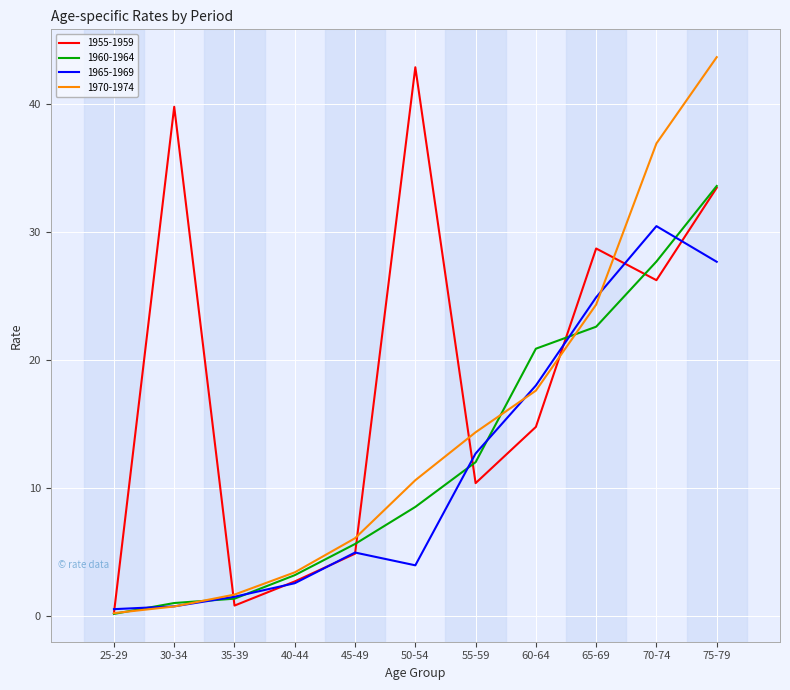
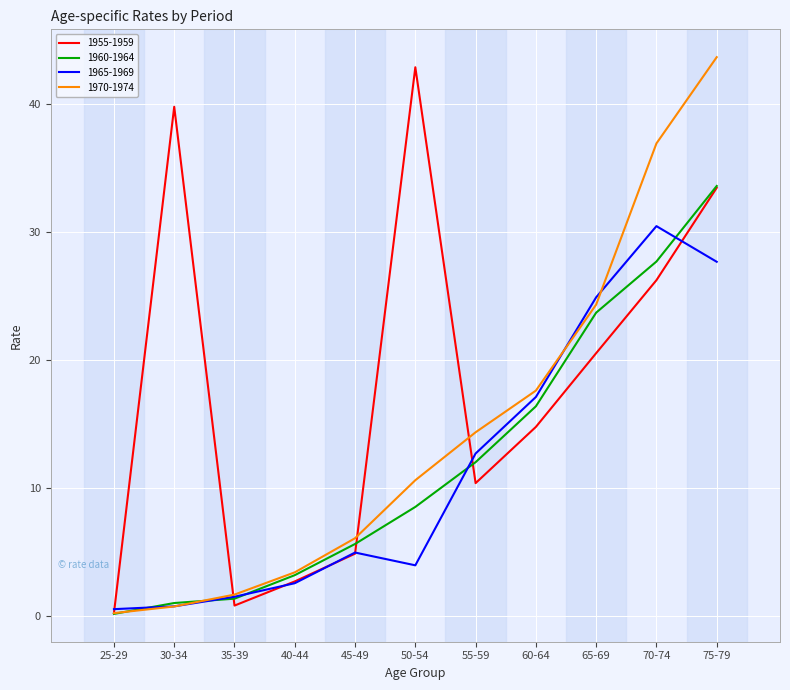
1960-1964, 60-64: 20.9 -> 16.4
1965-1969, 60-64: 18.0 -> 17.1
1955-1959, 65-69: 28.7 -> 20.5
1960-1964, 65-69: 22.6 -> 23.7
